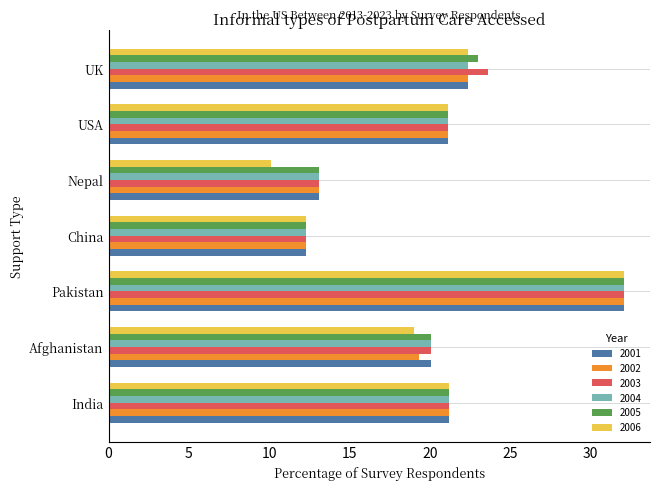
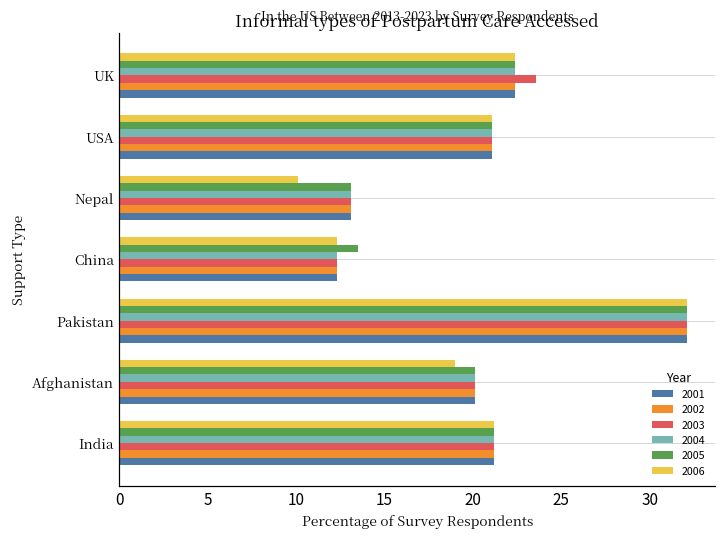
2005, UK: 23.0 -> 22.4
2005, China: 12.3 -> 13.5
2002, Afghanistan: 19.3 -> 20.1
